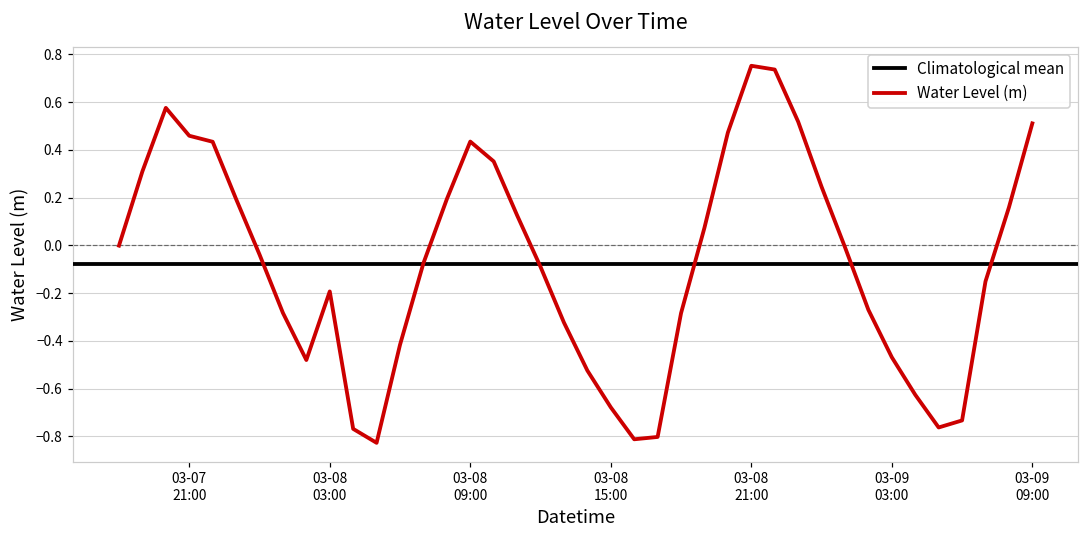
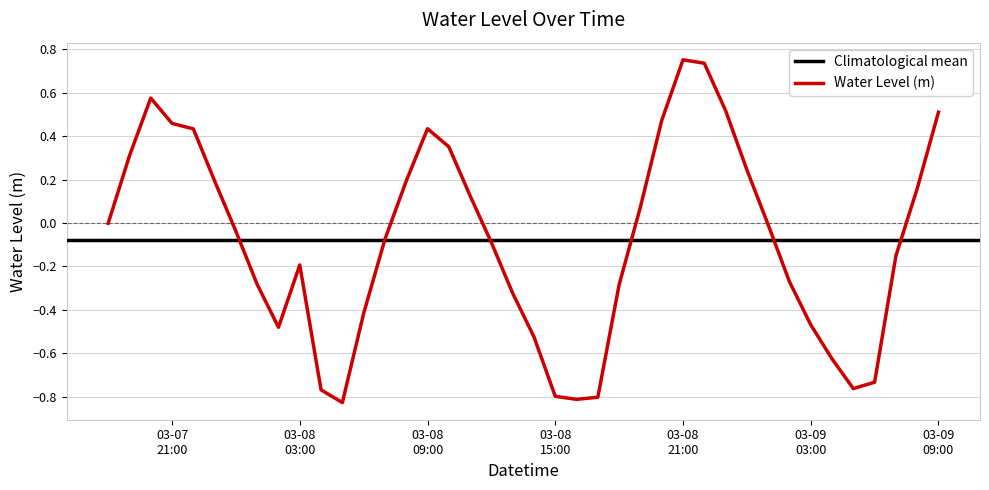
03-08 15:00: -0.68 -> -0.80
